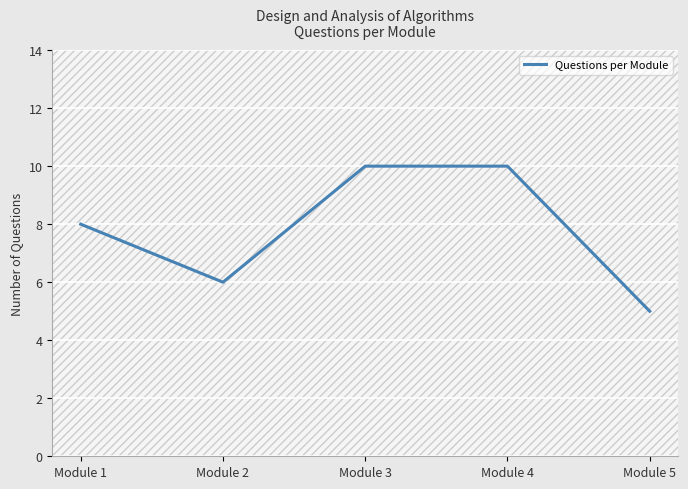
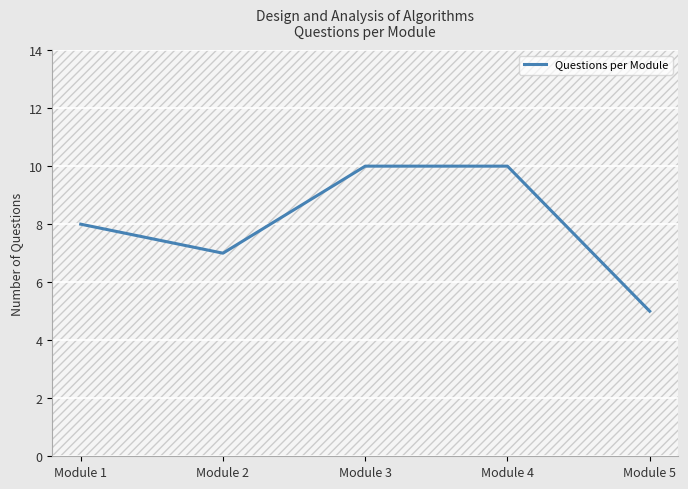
Module 2: 6 -> 7
